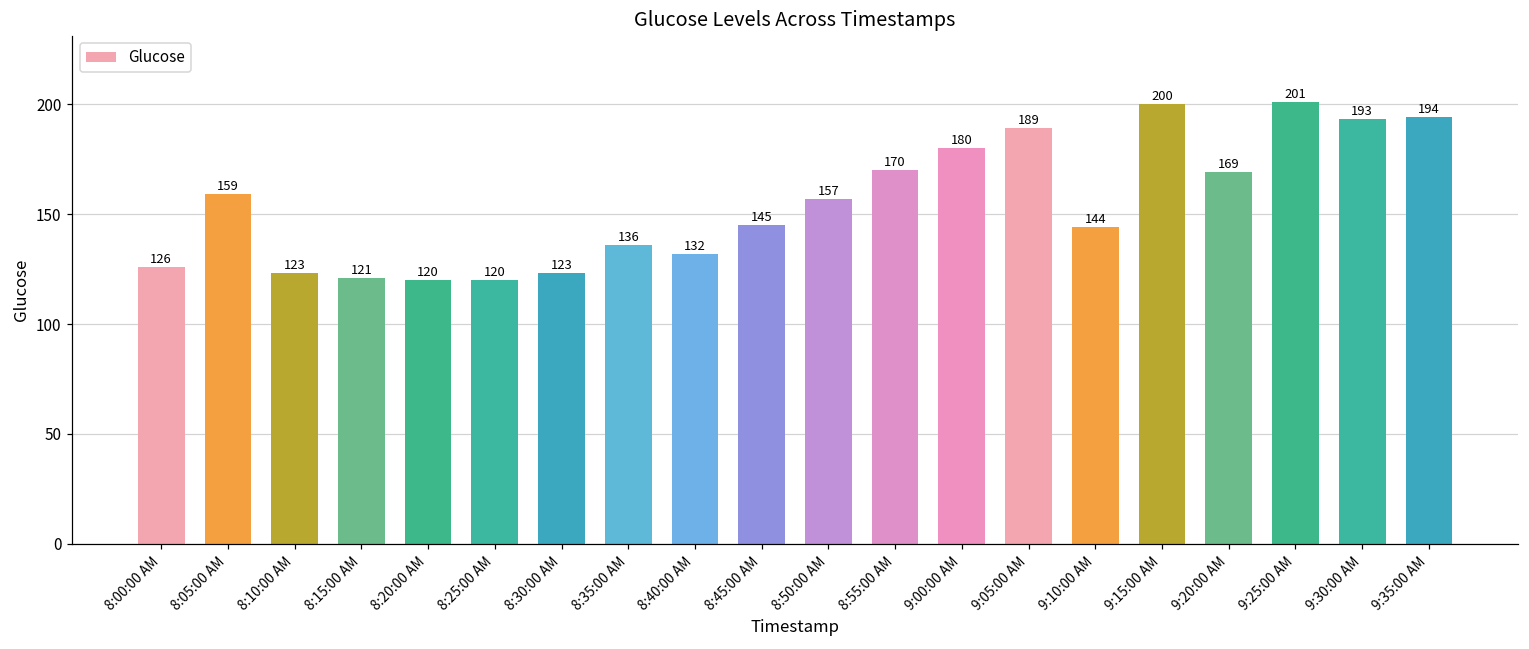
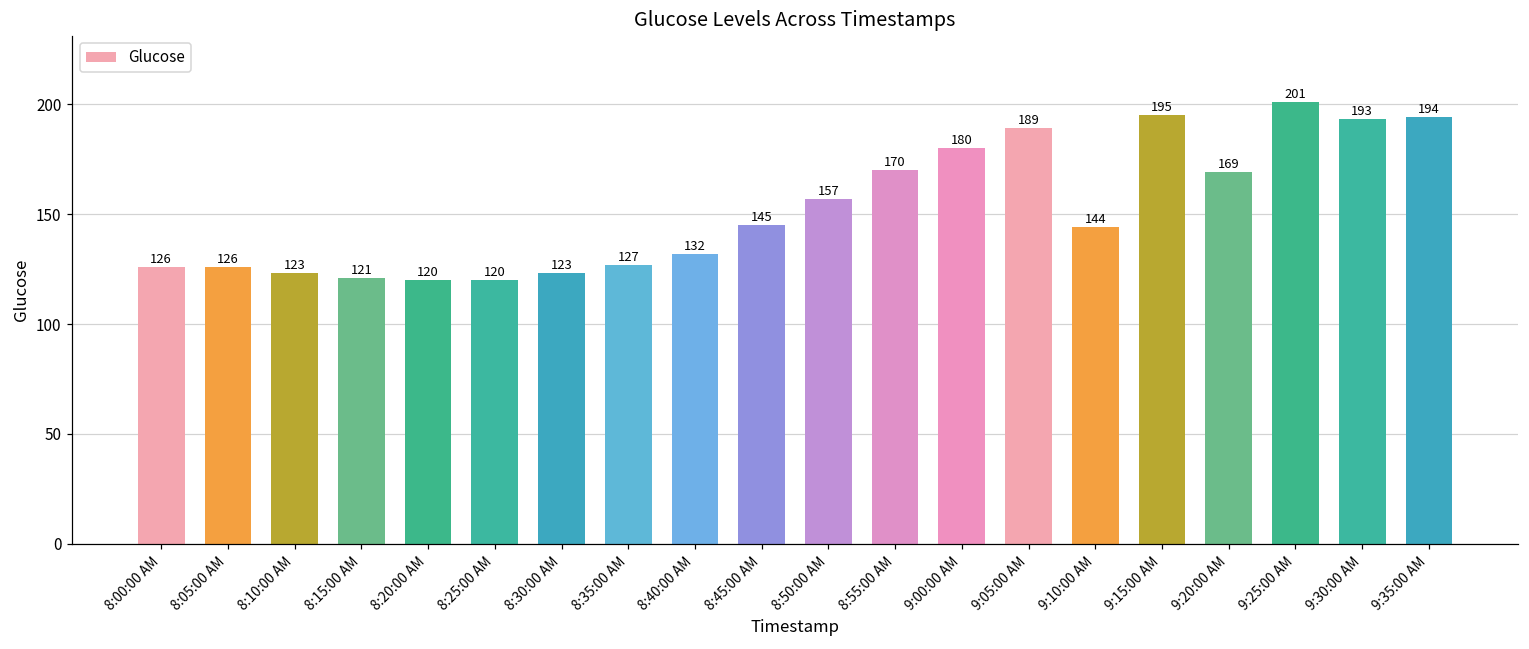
8:05:00 AM: 159 -> 126
8:35:00 AM: 136 -> 127
9:15:00 AM: 200 -> 195
